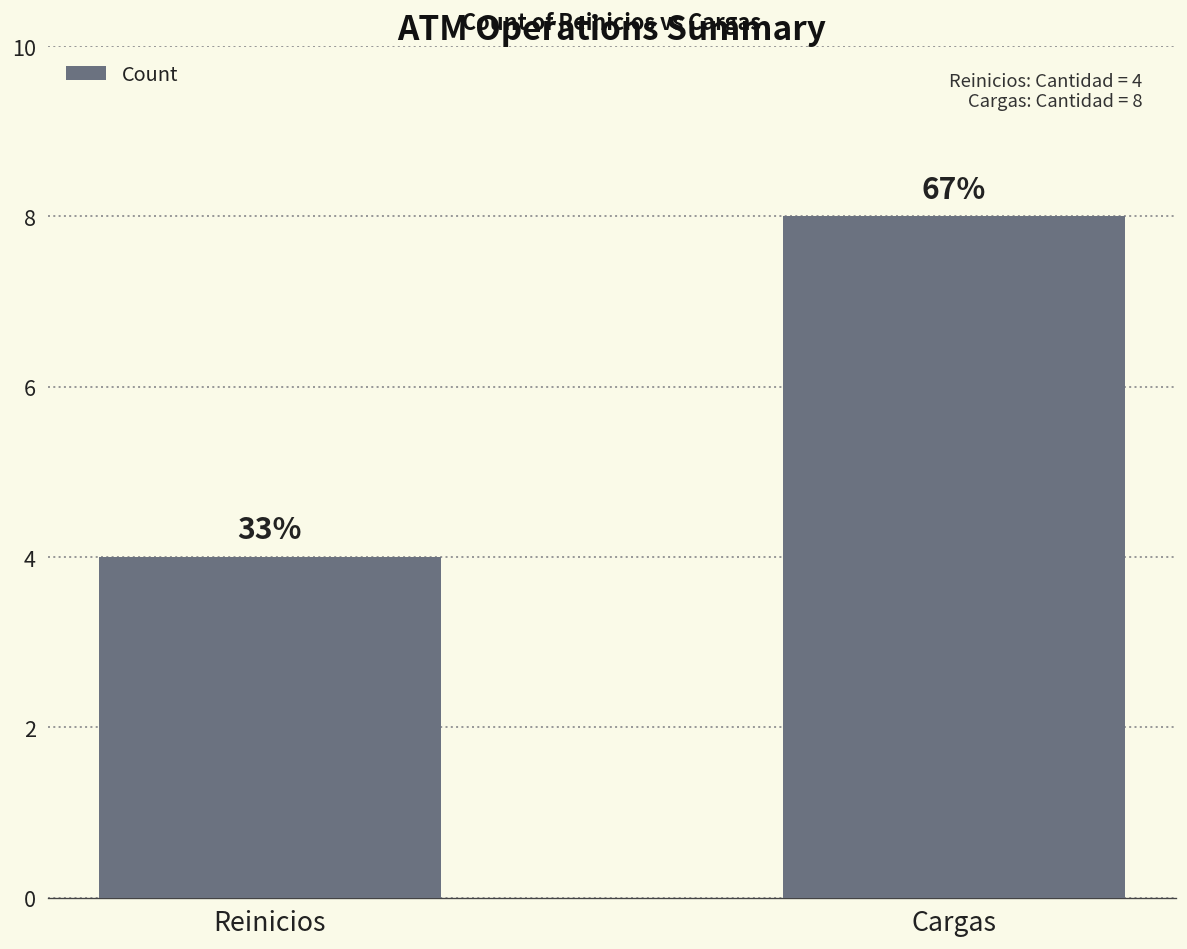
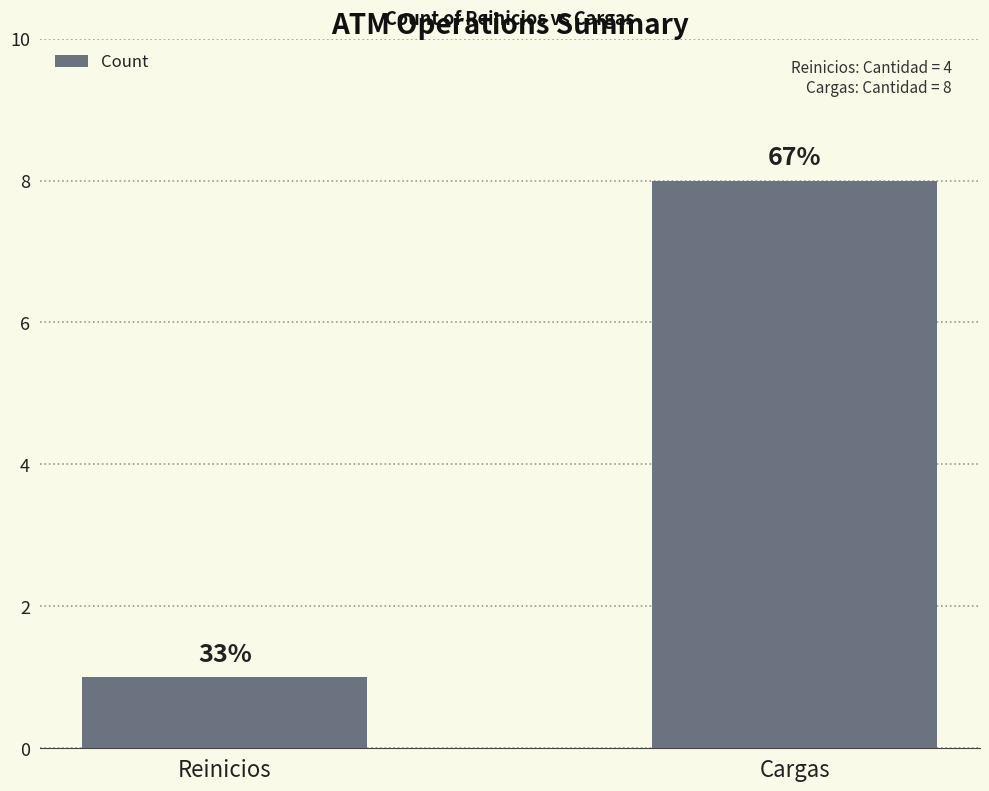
Reinicios: 4 -> 1
